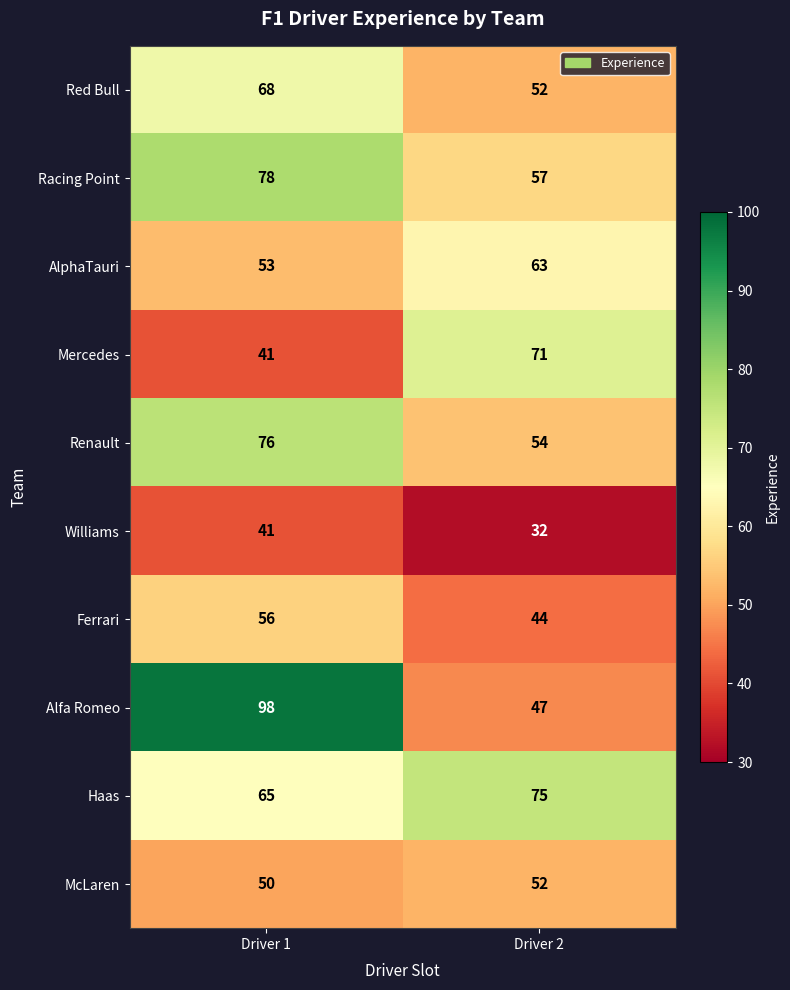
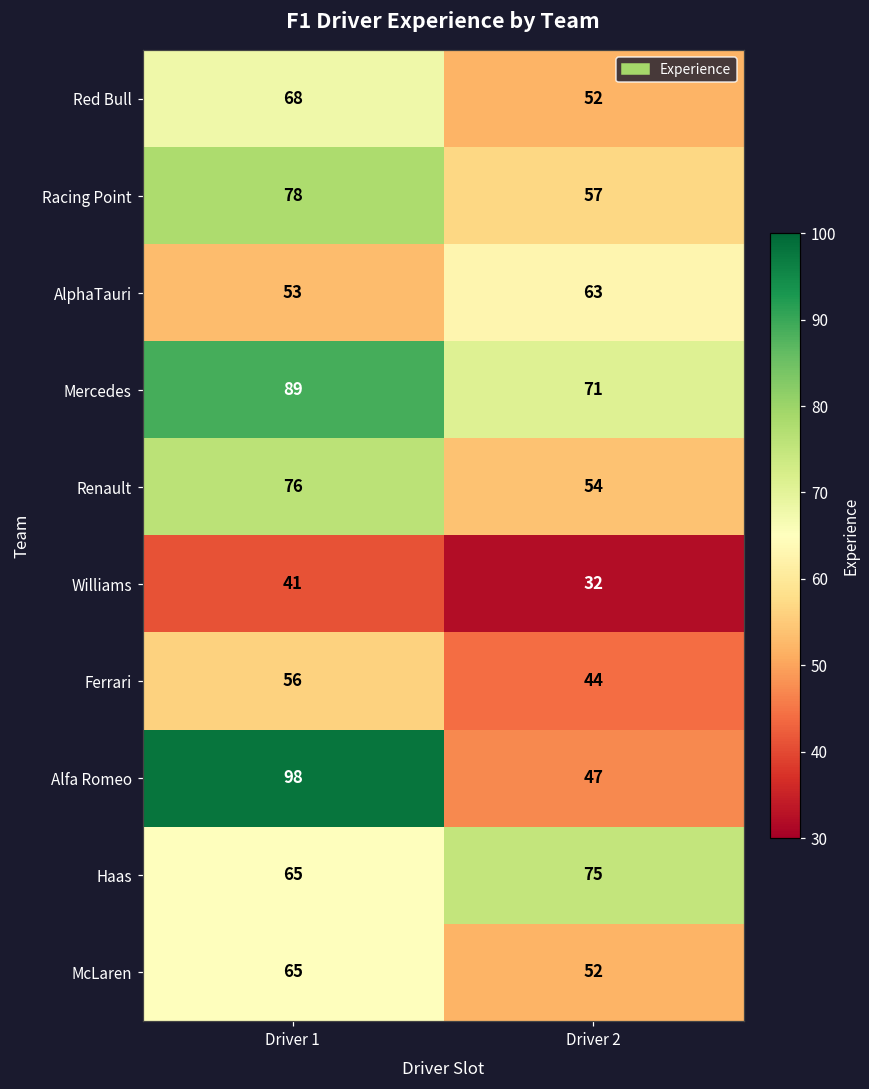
Mercedes, Driver 1: 41 -> 89
McLaren, Driver 1: 50 -> 65
